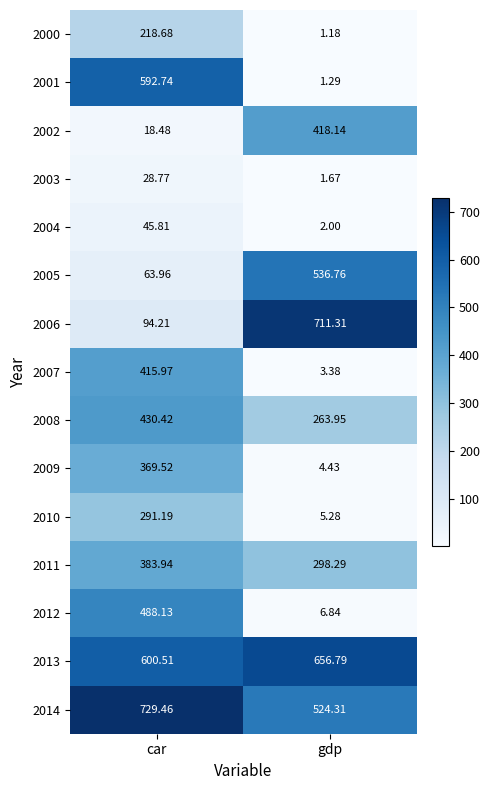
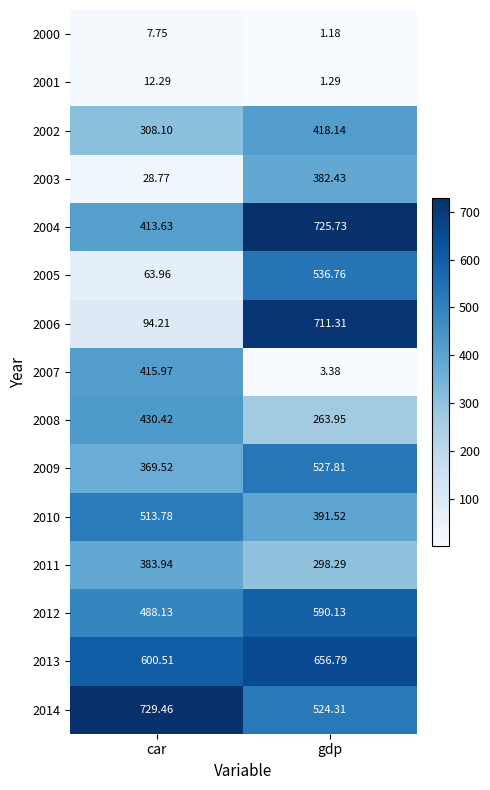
2000, car: 218.68 -> 7.75
2001, car: 592.74 -> 12.29
2002, car: 18.48 -> 308.10
2003, gdp: 1.67 -> 382.43
2004, car: 45.81 -> 413.63
2004, gdp: 2.00 -> 725.73
2009, gdp: 4.43 -> 527.81
2010, car: 291.19 -> 513.78
2010, gdp: 5.28 -> 391.52
2012, gdp: 6.84 -> 590.13
